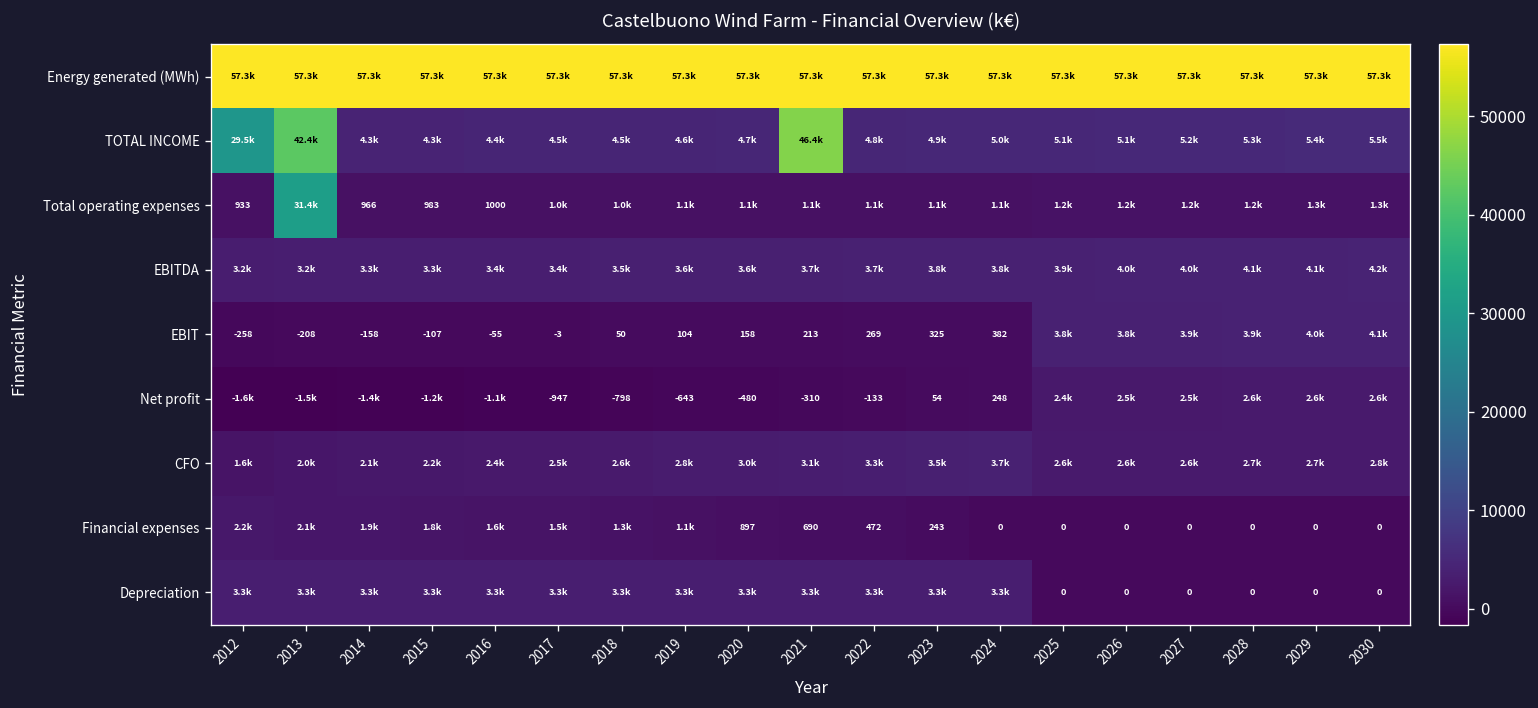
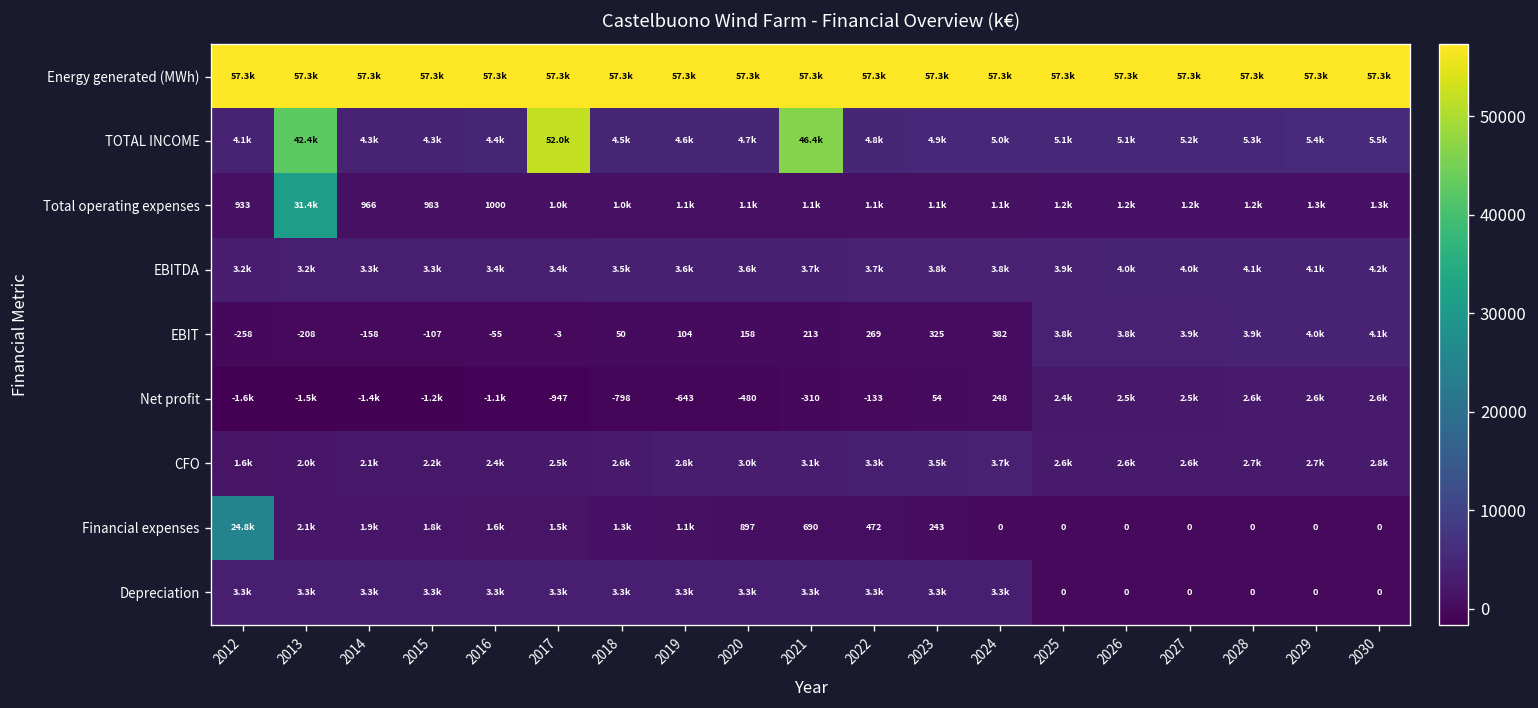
TOTAL INCOME, 2012: 29.5k -> 4.1k
TOTAL INCOME, 2017: 4.5k -> 52.0k
Financial expenses, 2012: 2.2k -> 24.8k
